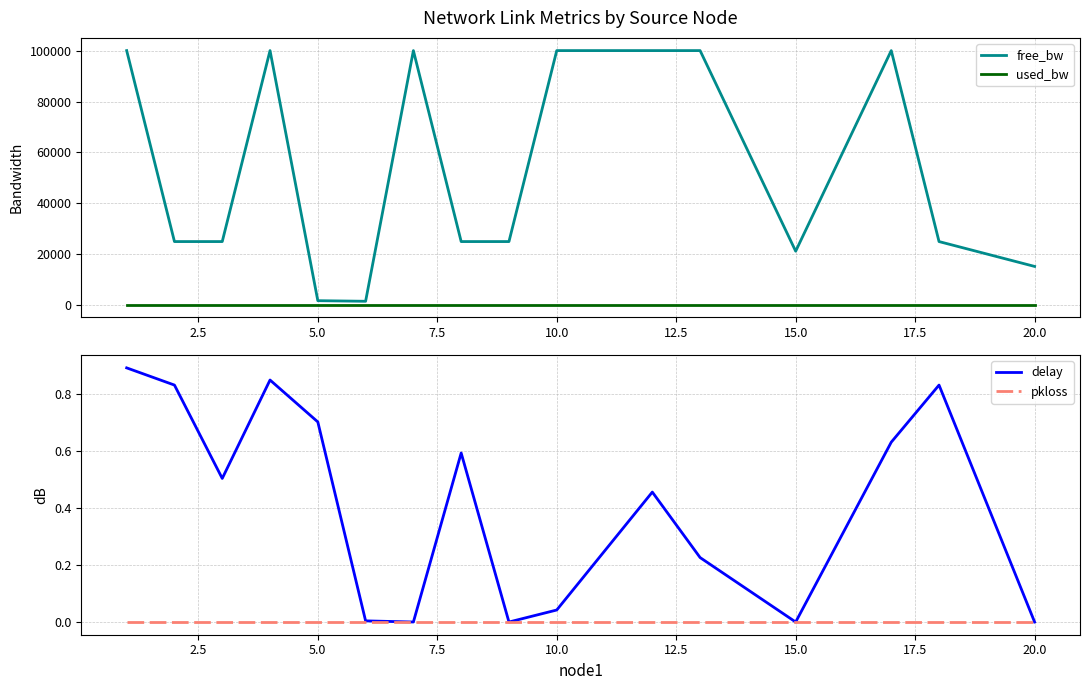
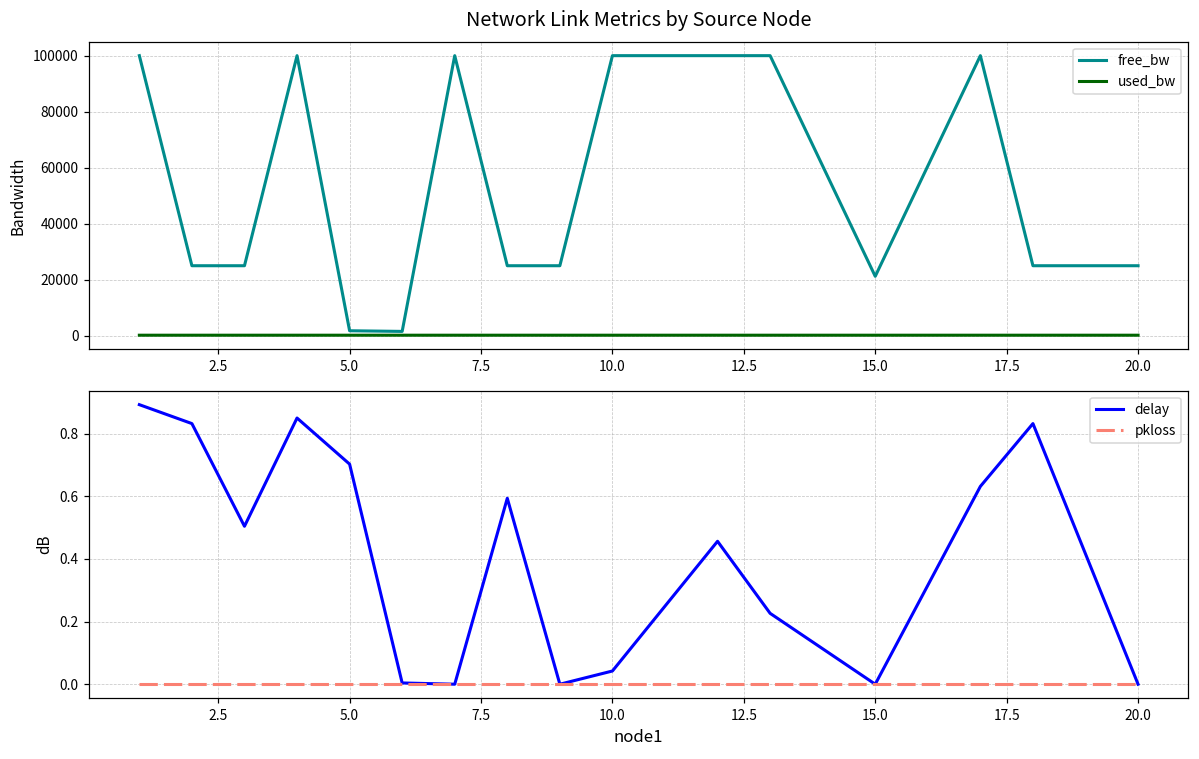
Network Link Metrics by Source Node, free_bw, 20.0: 15000 -> 25000
